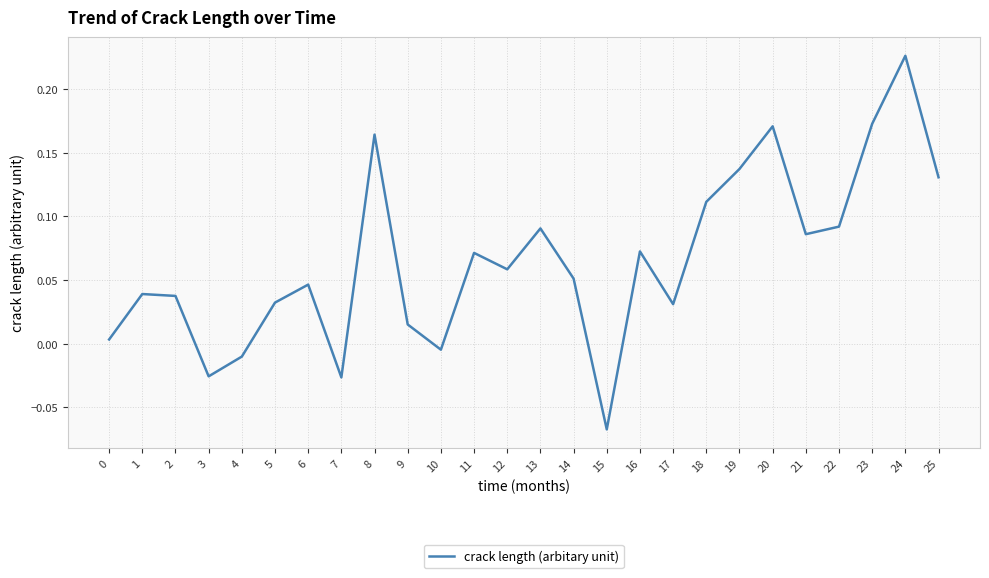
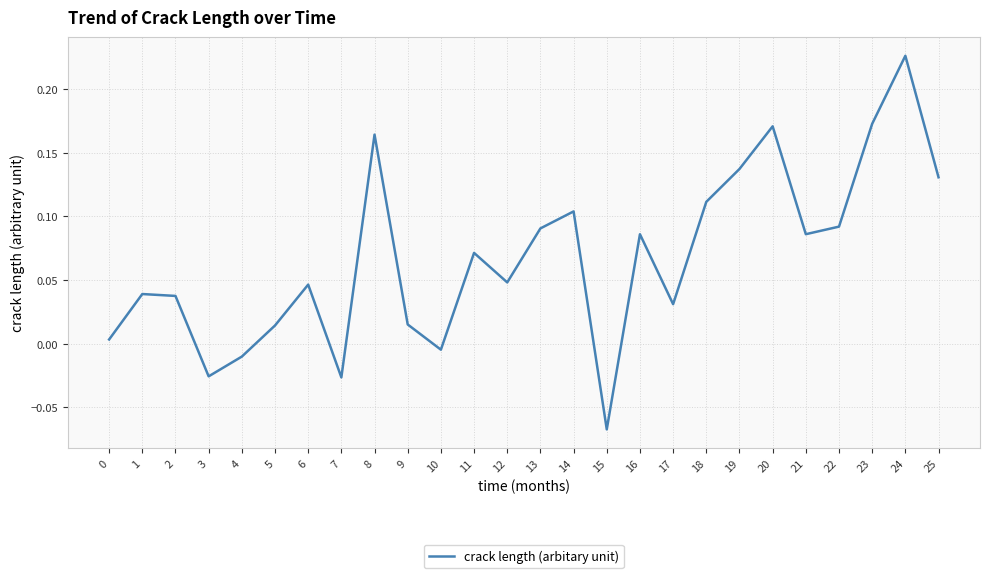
5: 0.032 -> 0.014
12: 0.058 -> 0.048
14: 0.051 -> 0.104
16: 0.073 -> 0.086
